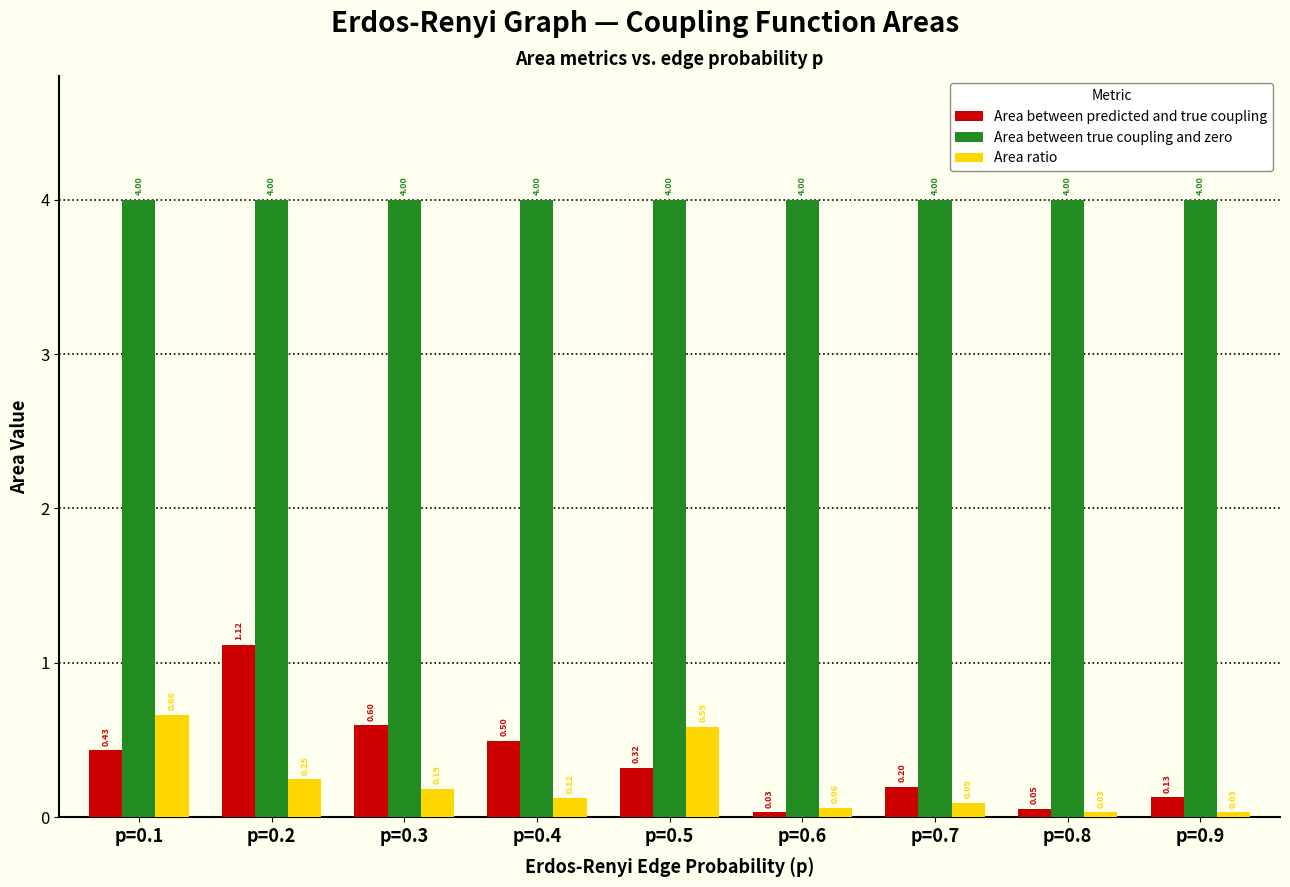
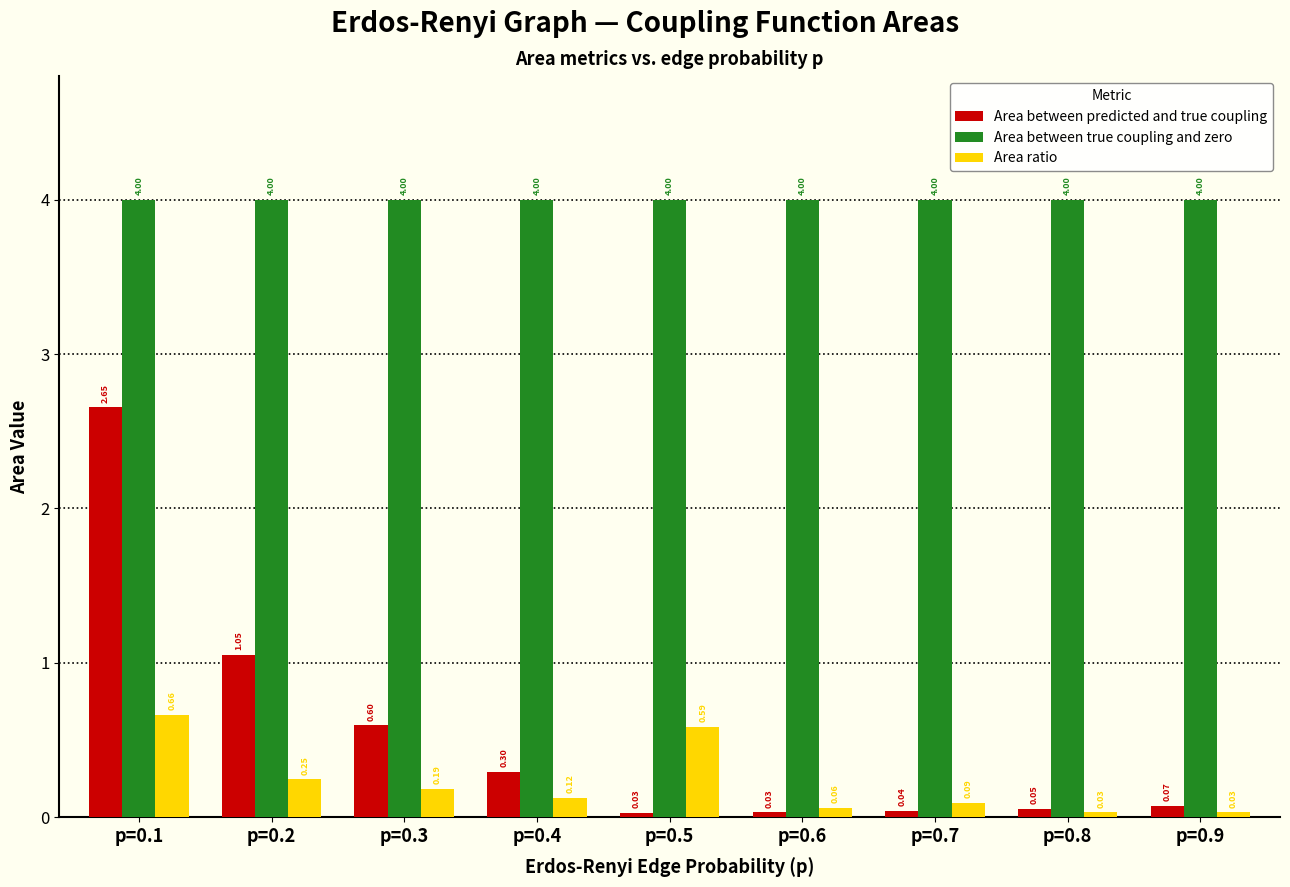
Area between predicted and true coupling, p=0.1: 0.43 -> 2.65
Area between predicted and true coupling, p=0.2: 1.12 -> 1.05
Area between predicted and true coupling, p=0.4: 0.50 -> 0.30
Area between predicted and true coupling, p=0.5: 0.32 -> 0.03
Area between predicted and true coupling, p=0.7: 0.20 -> 0.04
Area between predicted and true coupling, p=0.9: 0.13 -> 0.07
